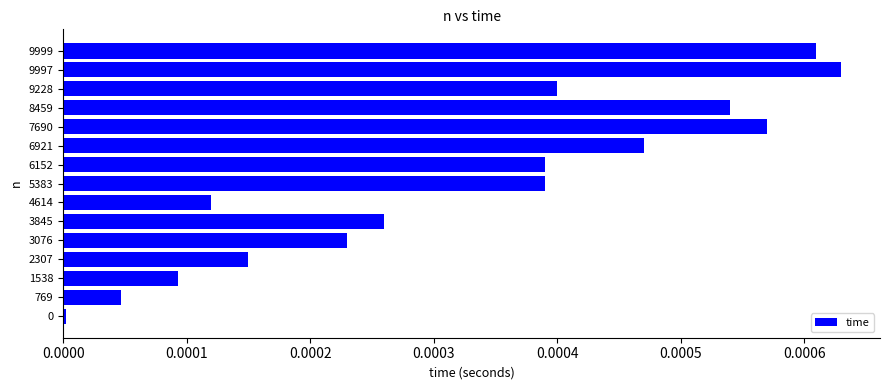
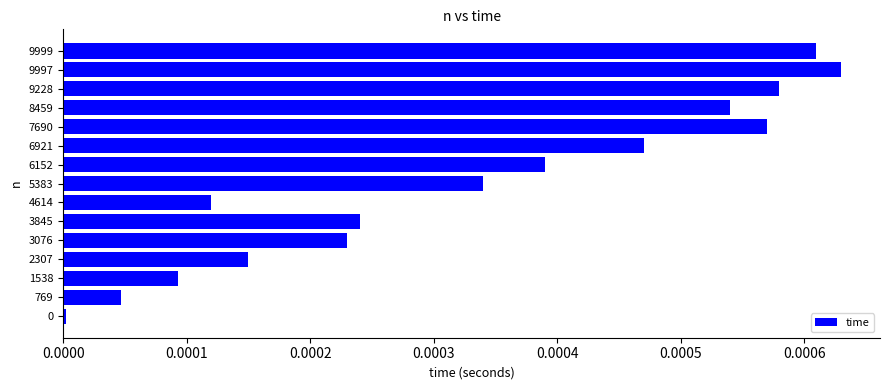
9228: 0.00040 -> 0.00058
5383: 0.00039 -> 0.00034
3845: 0.00026 -> 0.00024
